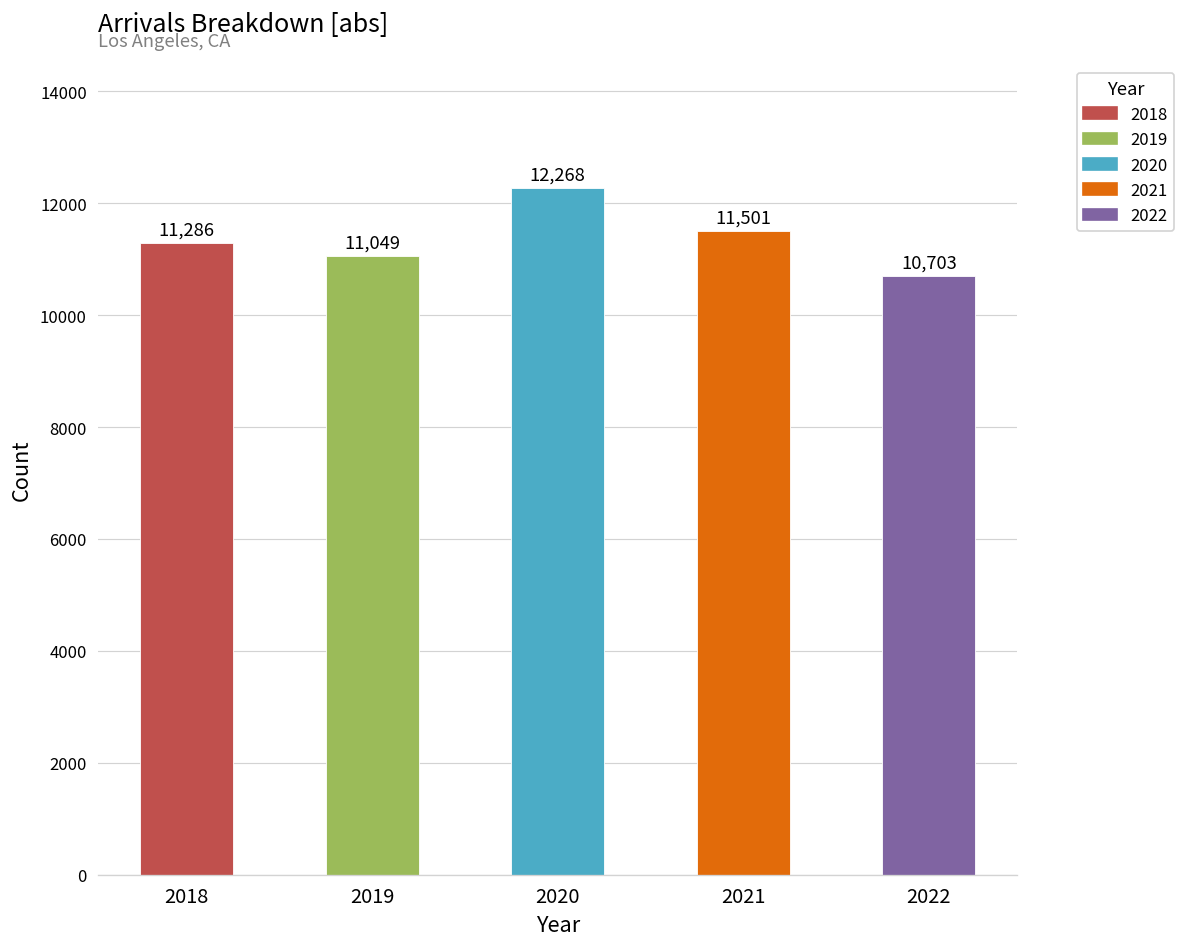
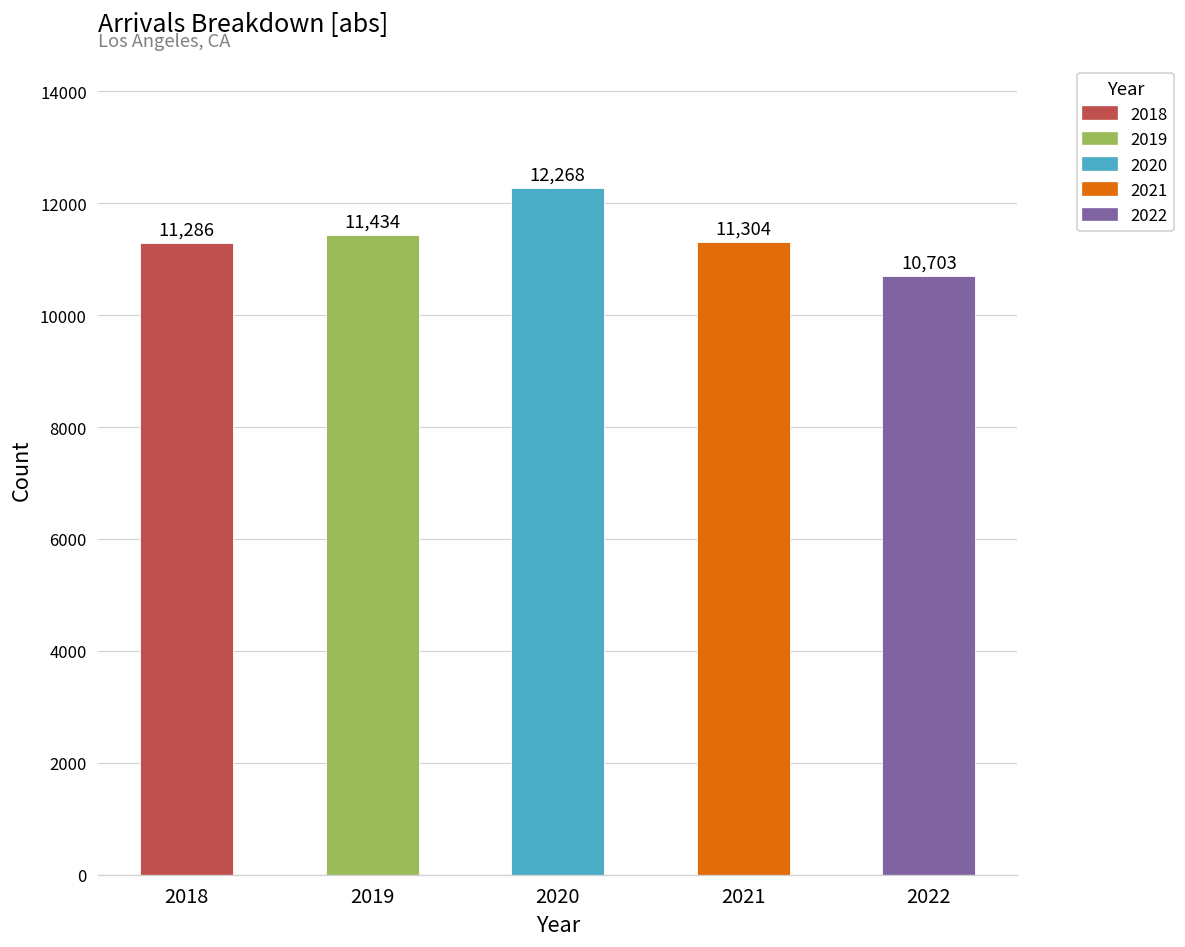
2019: 11,049 -> 11,434
2021: 11,501 -> 11,304
